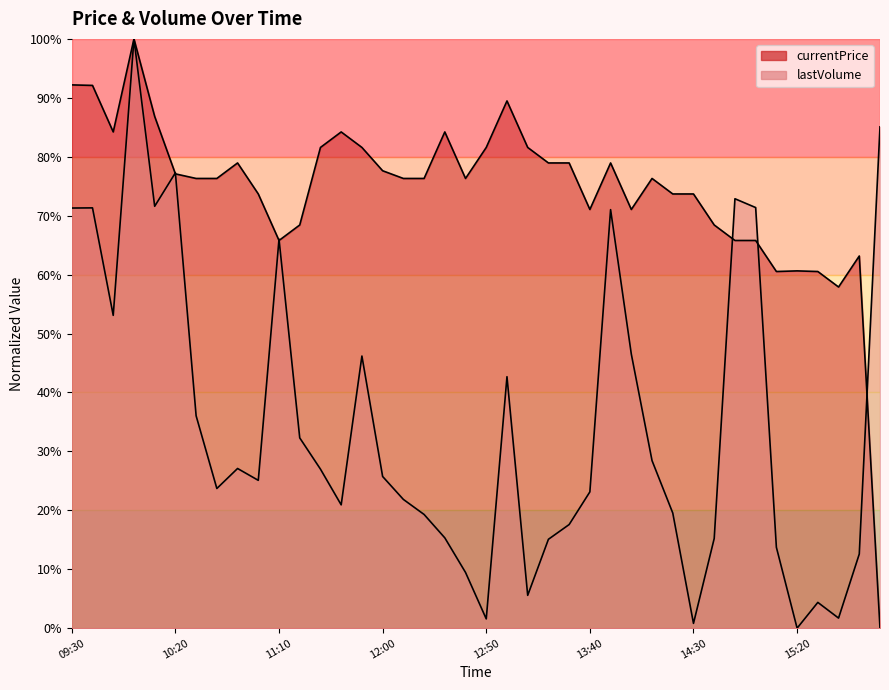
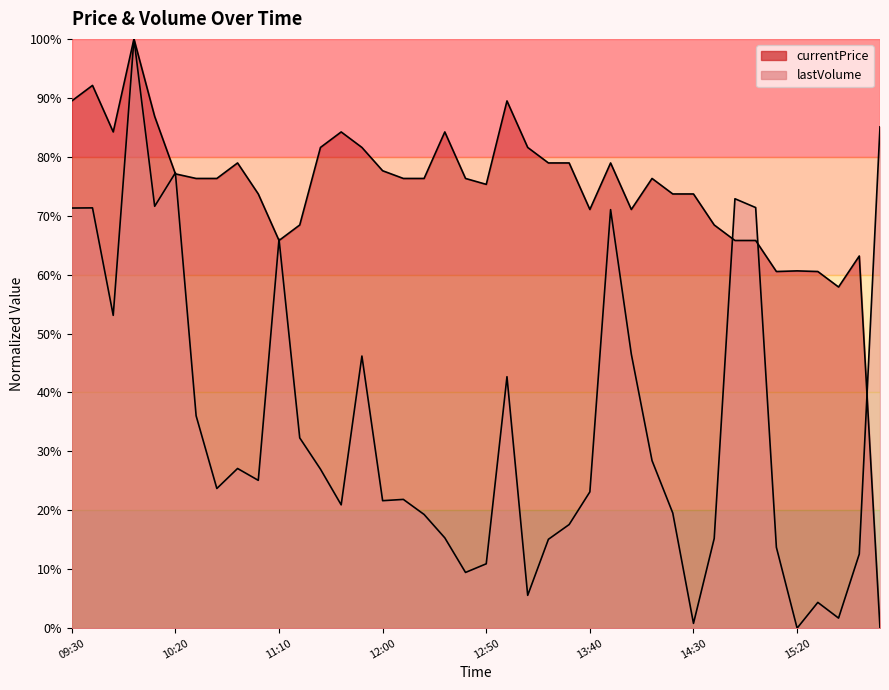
currentPrice, 09:30: 92% -> 89%
lastVolume, 12:00: 26% -> 22%
currentPrice, 12:50: 82% -> 75%
lastVolume, 12:50: 2% -> 11%
